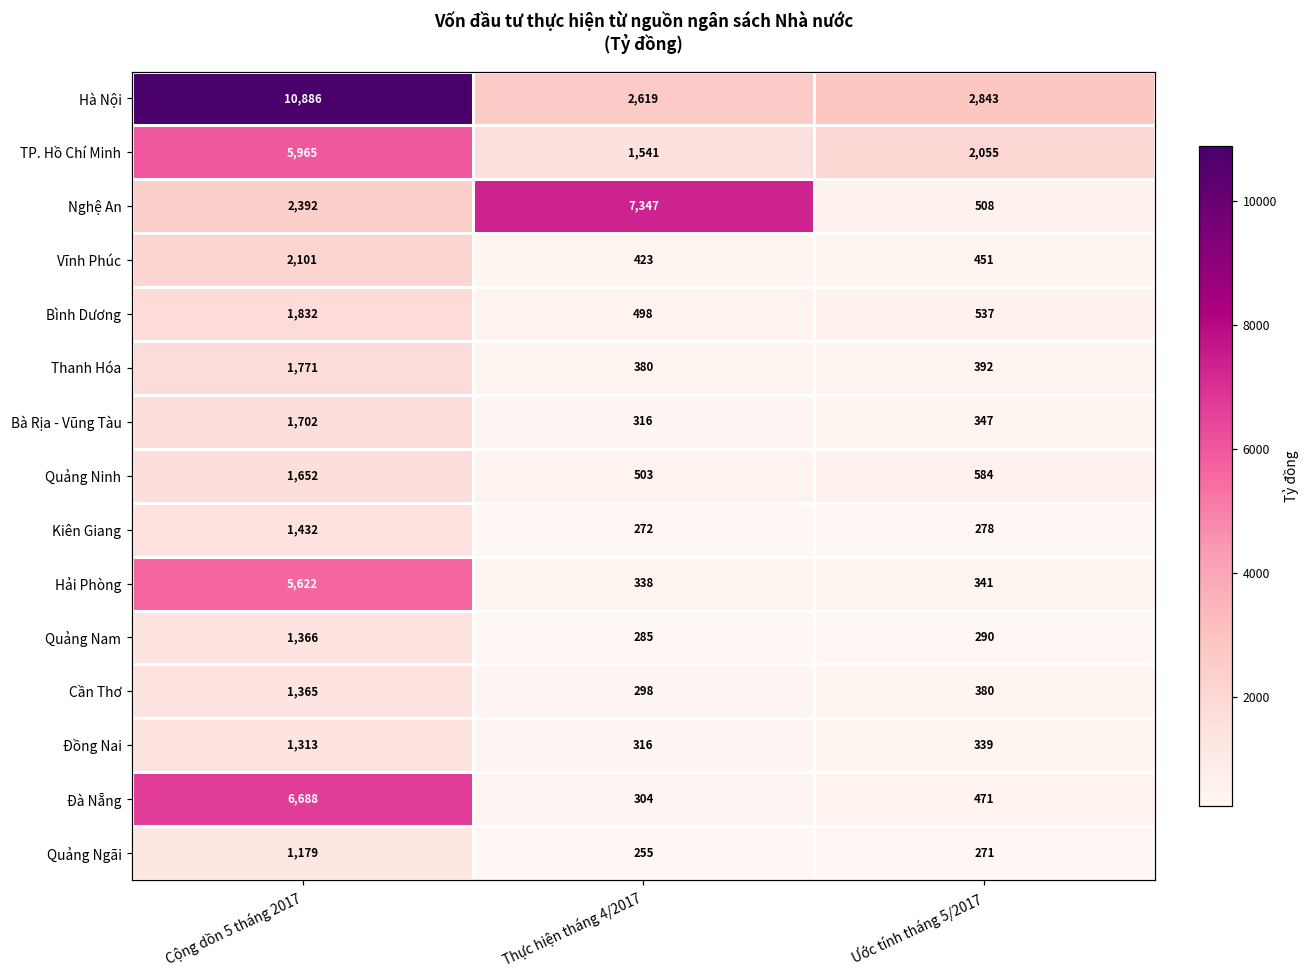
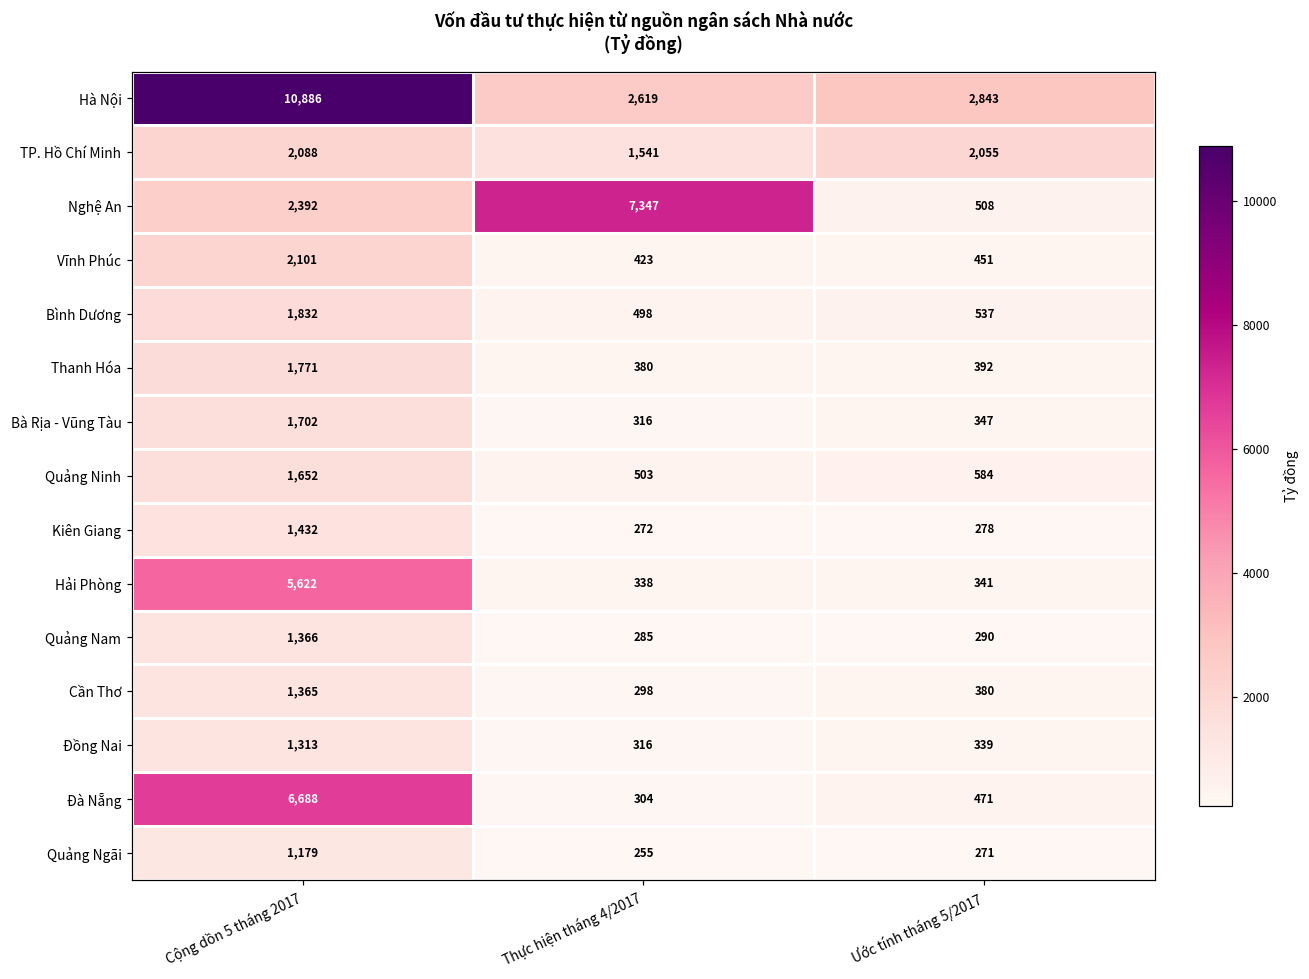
TP. Hồ Chí Minh, Cộng dồn 5 tháng 2017: 5,965 -> 2,088
